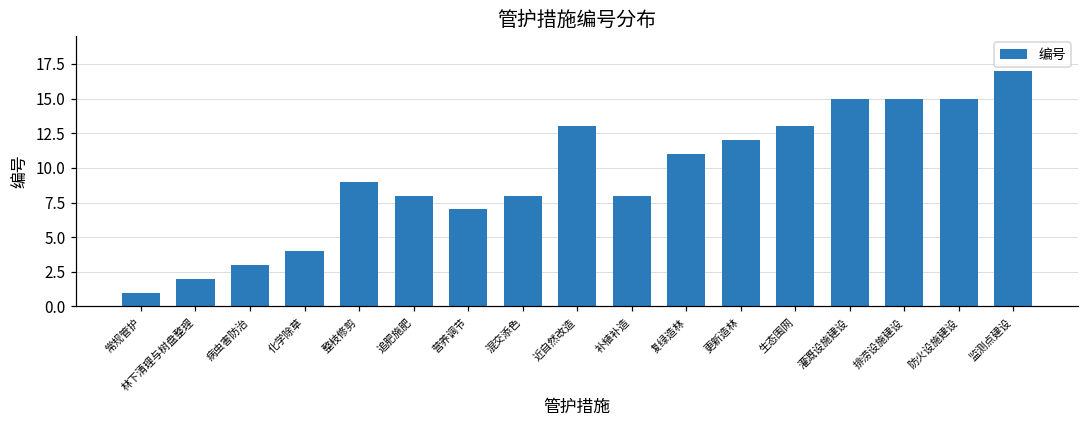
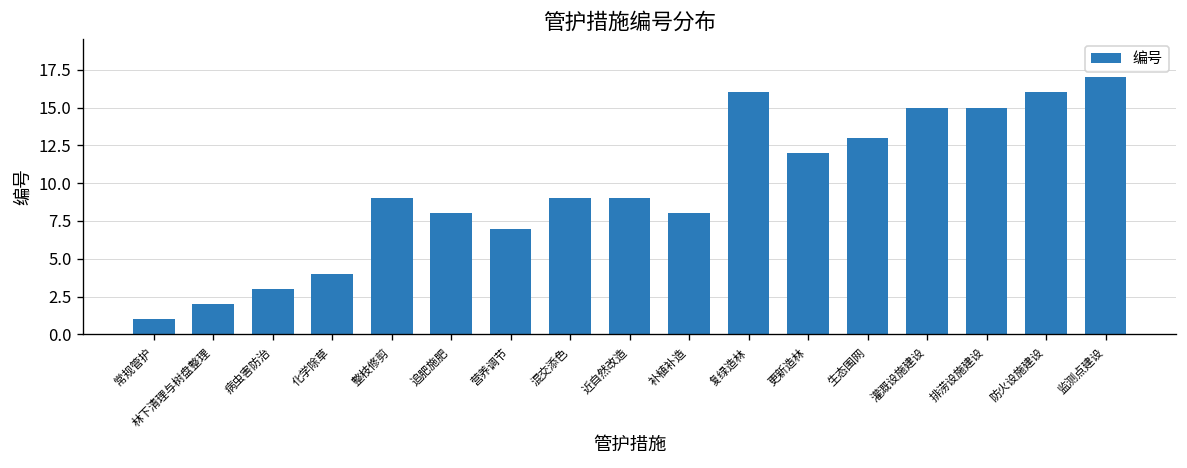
混交添色: 8 -> 9
近自然改造: 13 -> 9
复绿造林: 11 -> 16
防火设施建设: 15 -> 16
